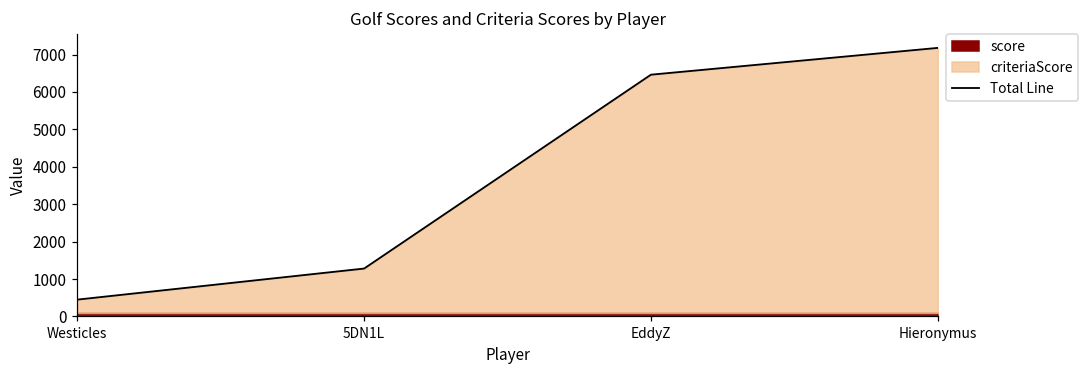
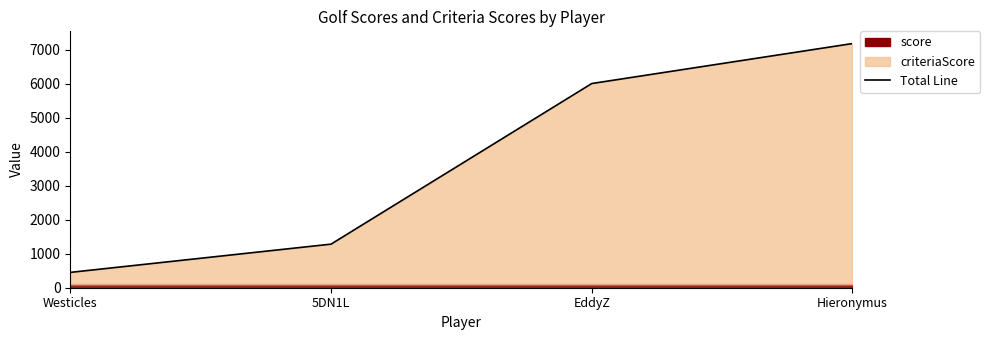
criteriaScore, EddyZ: 6500 -> 6000
